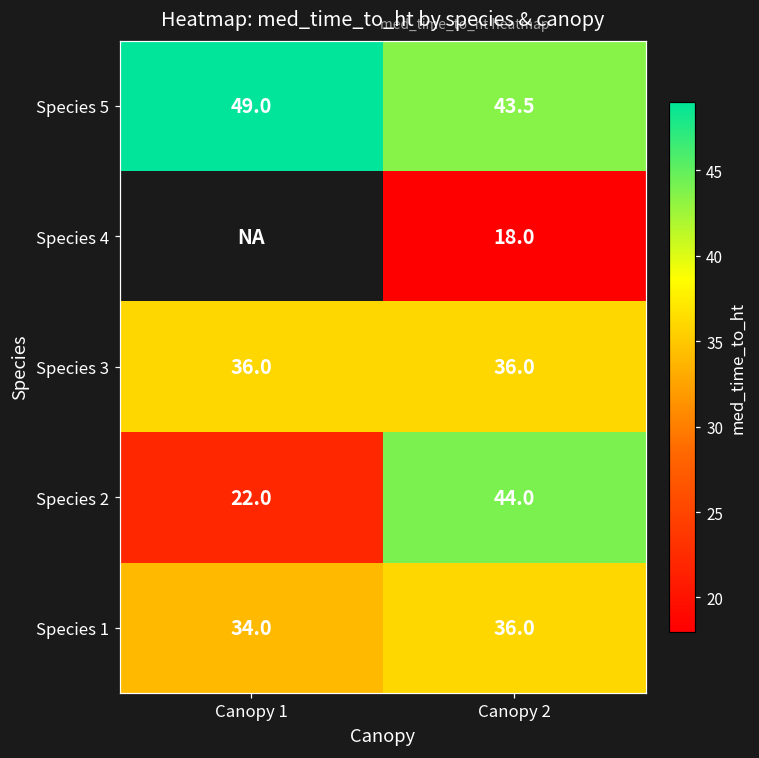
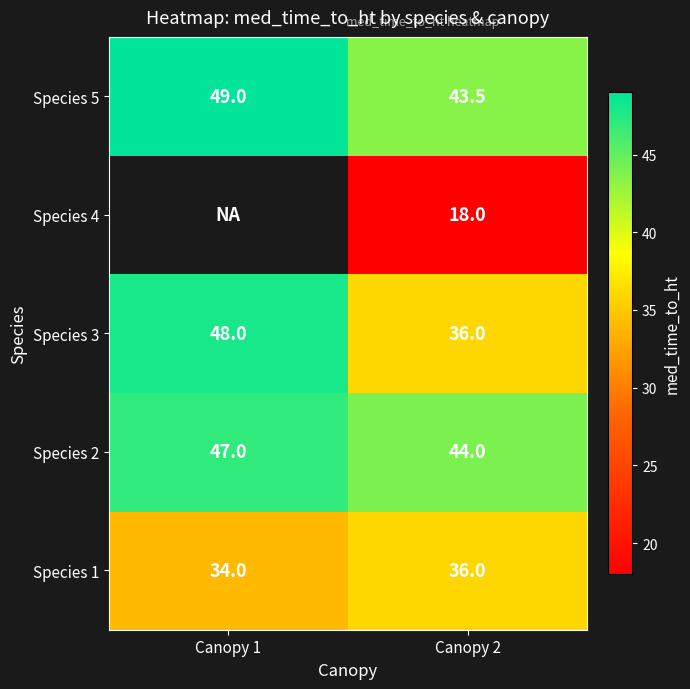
Species 3, Canopy 1: 36.0 -> 48.0
Species 2, Canopy 1: 22.0 -> 47.0
